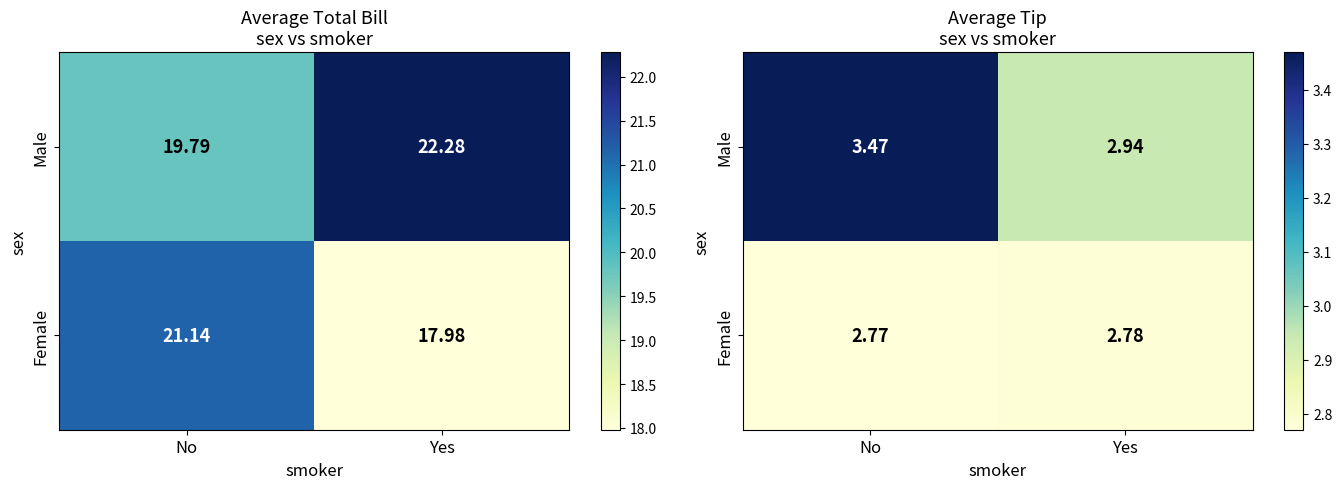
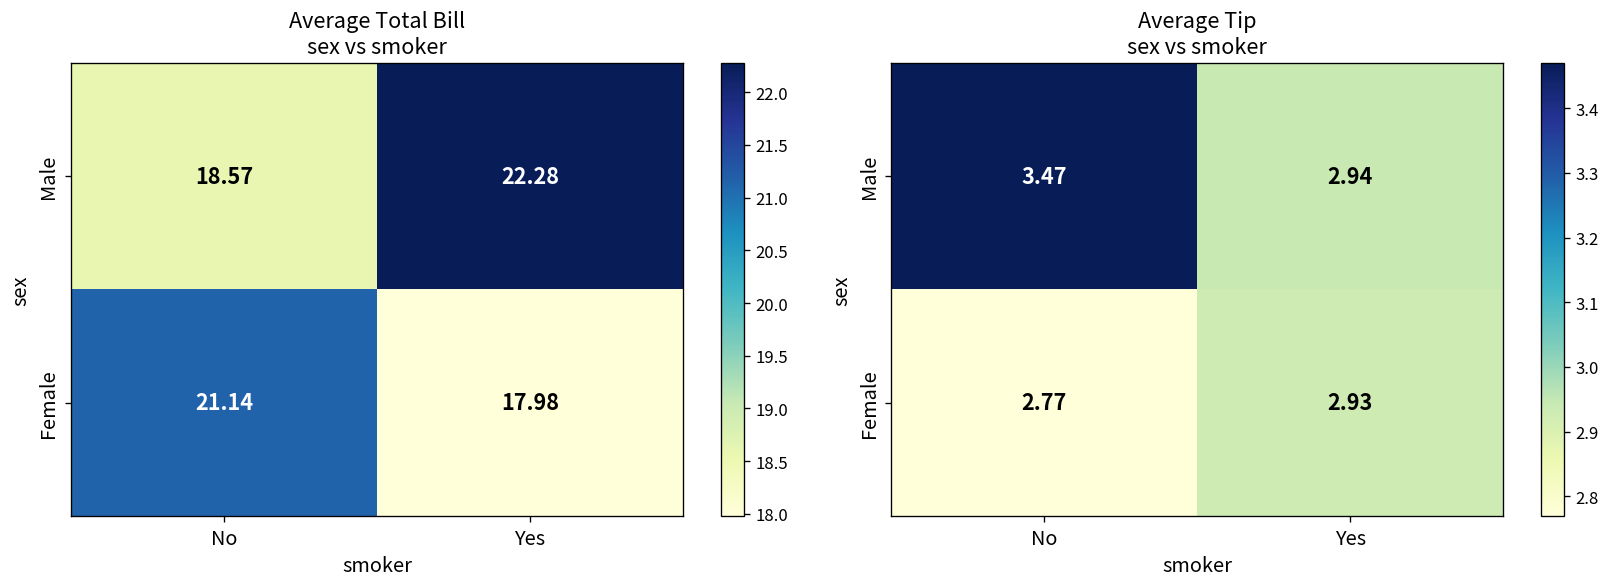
Average Total Bill sex vs smoker, Male, No: 19.79 -> 18.57
Average Tip sex vs smoker, Female, Yes: 2.78 -> 2.93
